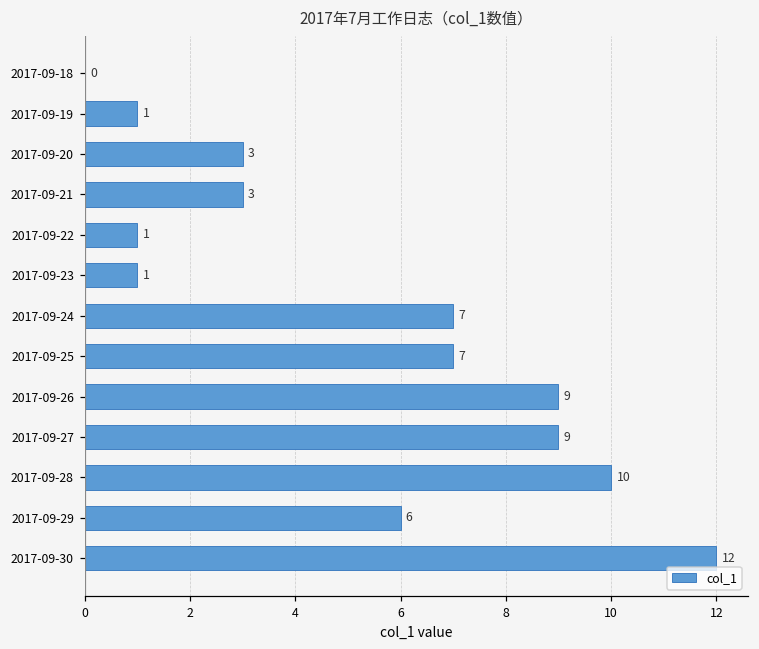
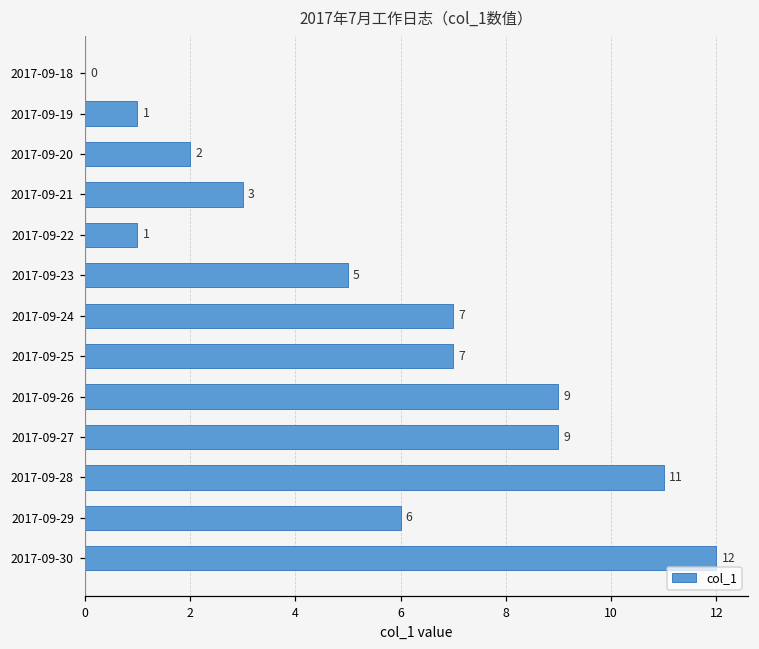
2017-09-20: 3 -> 2
2017-09-23: 1 -> 5
2017-09-28: 10 -> 11
